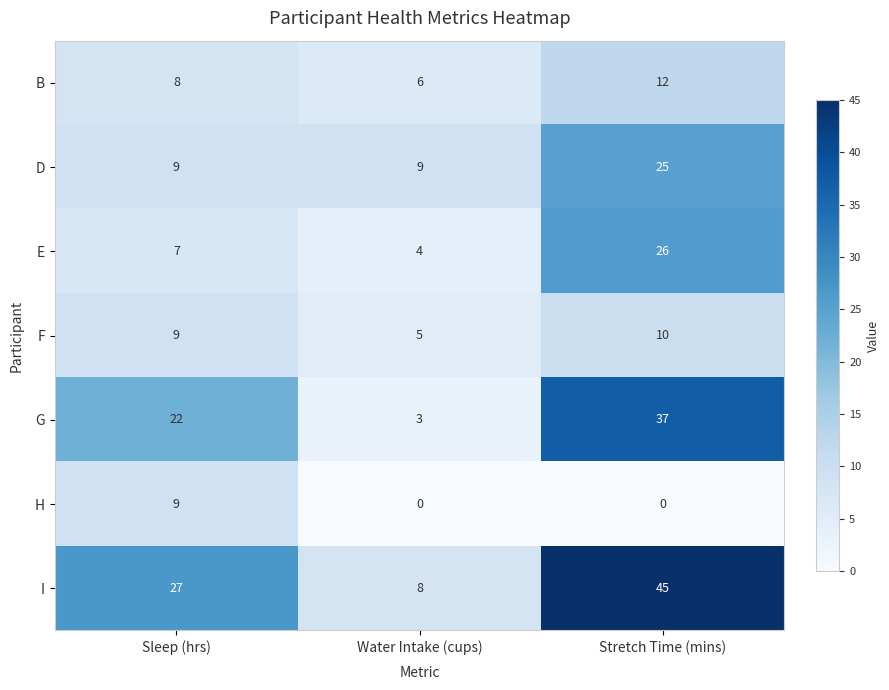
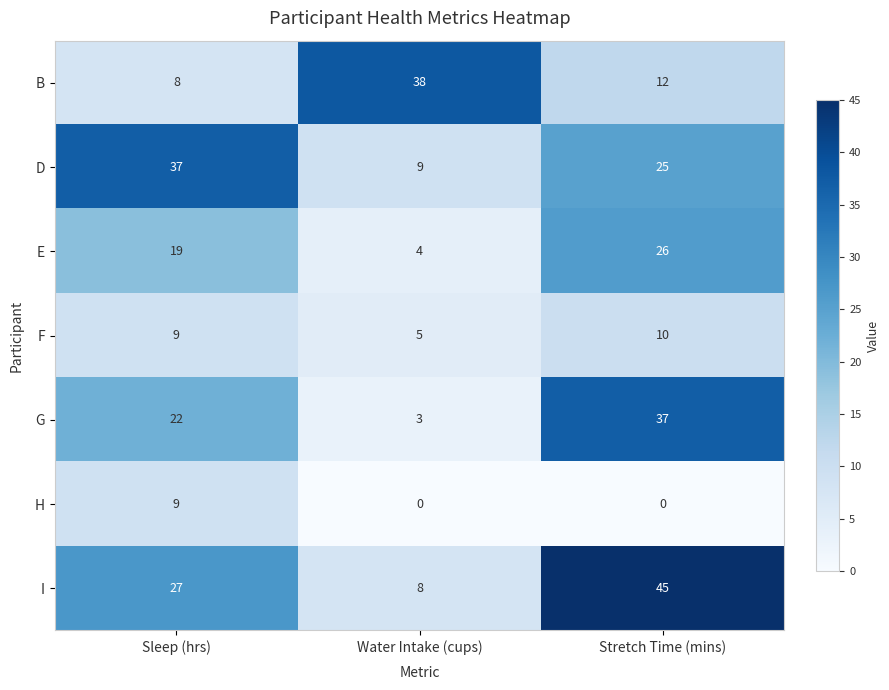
B, Water Intake (cups): 6 -> 38
D, Sleep (hrs): 9 -> 37
E, Sleep (hrs): 7 -> 19
